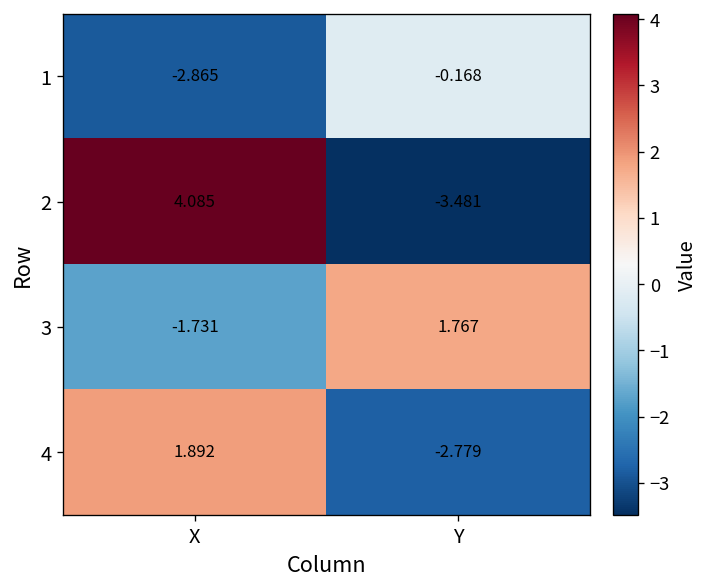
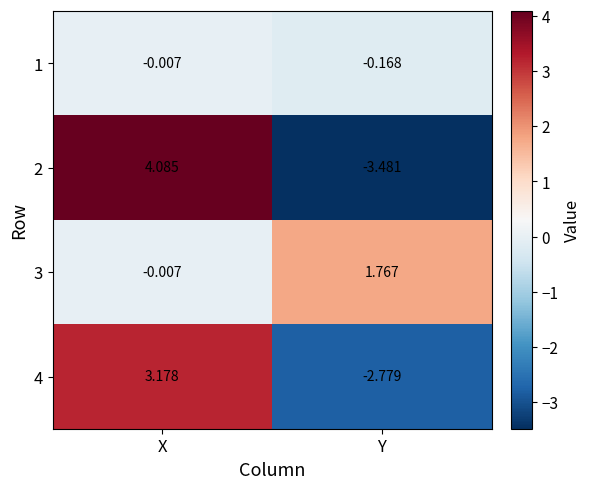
1, X: -2.865 -> -0.007
3, X: -1.731 -> -0.007
4, X: 1.892 -> 3.178
